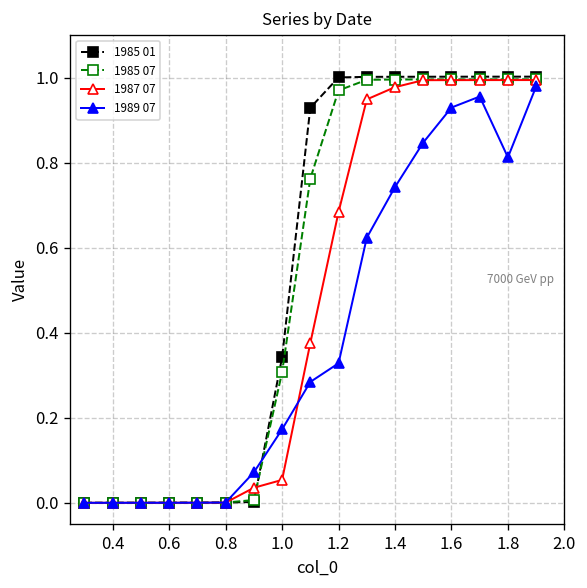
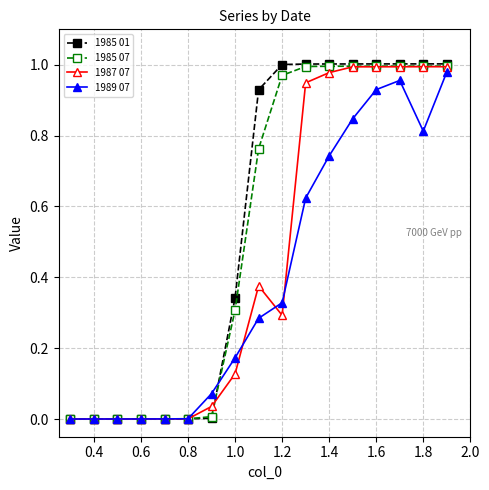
1987 07, 1.0: 0.05 -> 0.13
1987 07, 1.2: 0.68 -> 0.29
